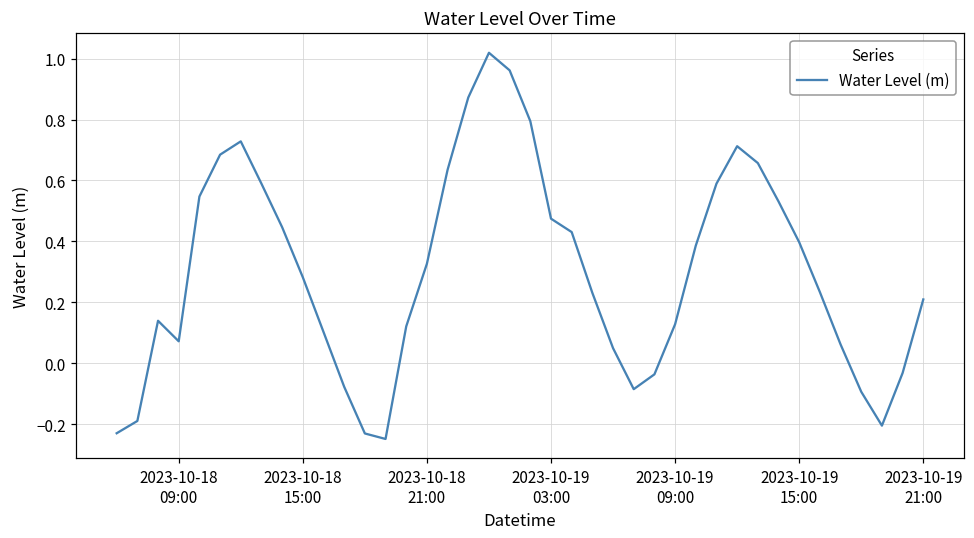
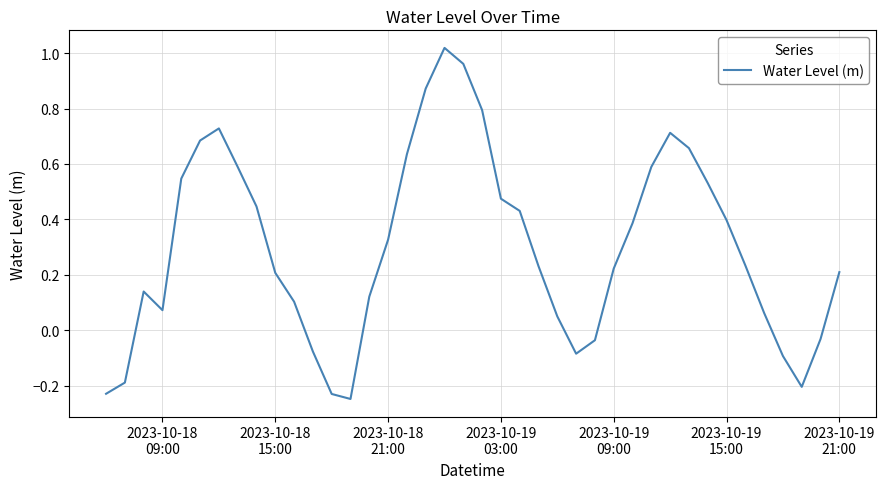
2023-10-18 15:00: 0.28 -> 0.21
2023-10-19 09:00: 0.13 -> 0.22
